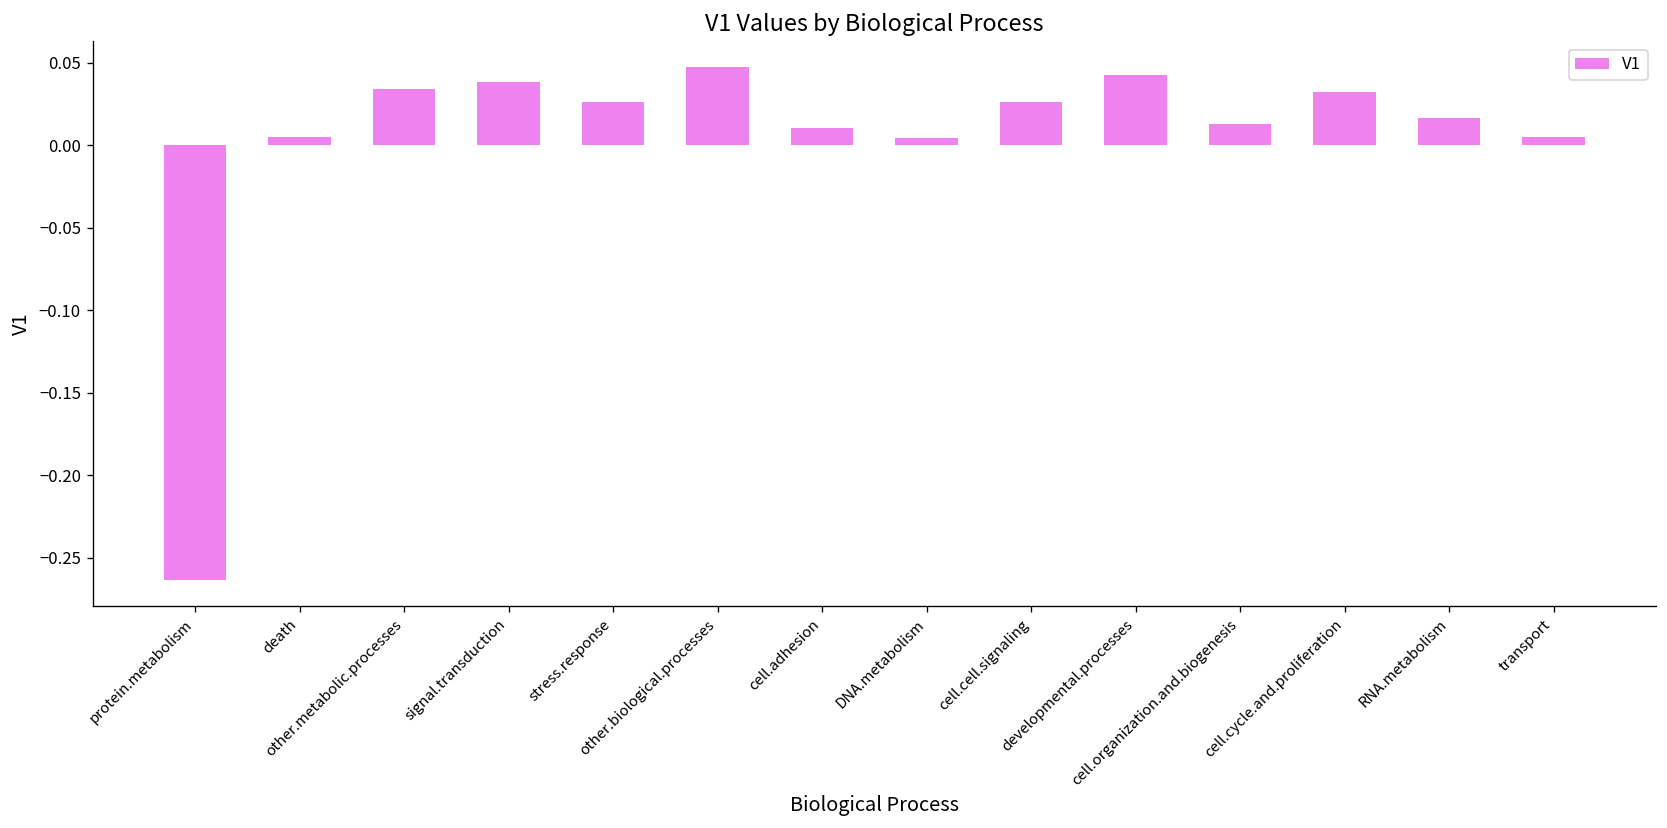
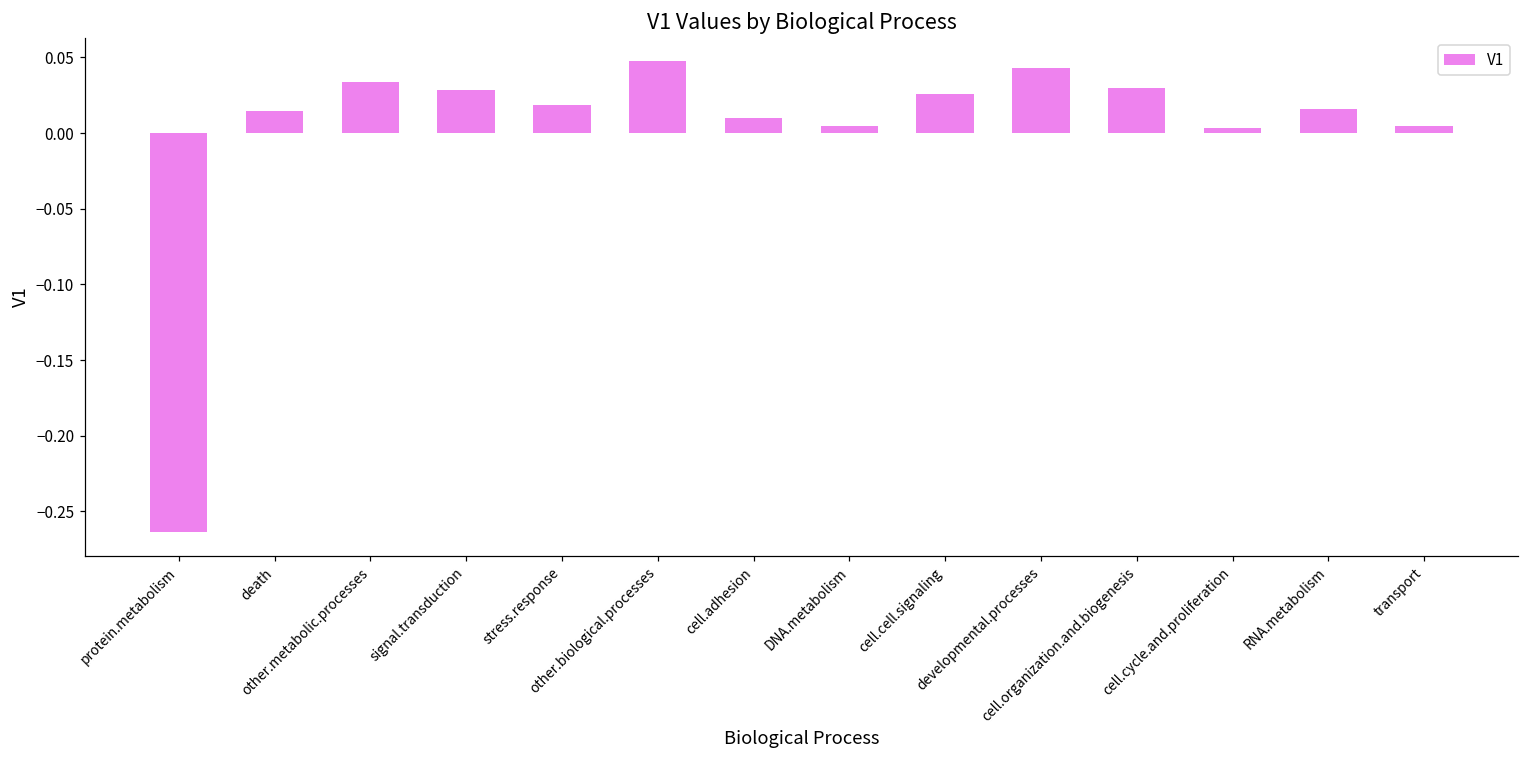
death: 0.005 -> 0.014
signal.transduction: 0.038 -> 0.029
stress.response: 0.026 -> 0.018
cell.organization.and.biogenesis: 0.013 -> 0.029
cell.cycle.and.proliferation: 0.032 -> 0.003
